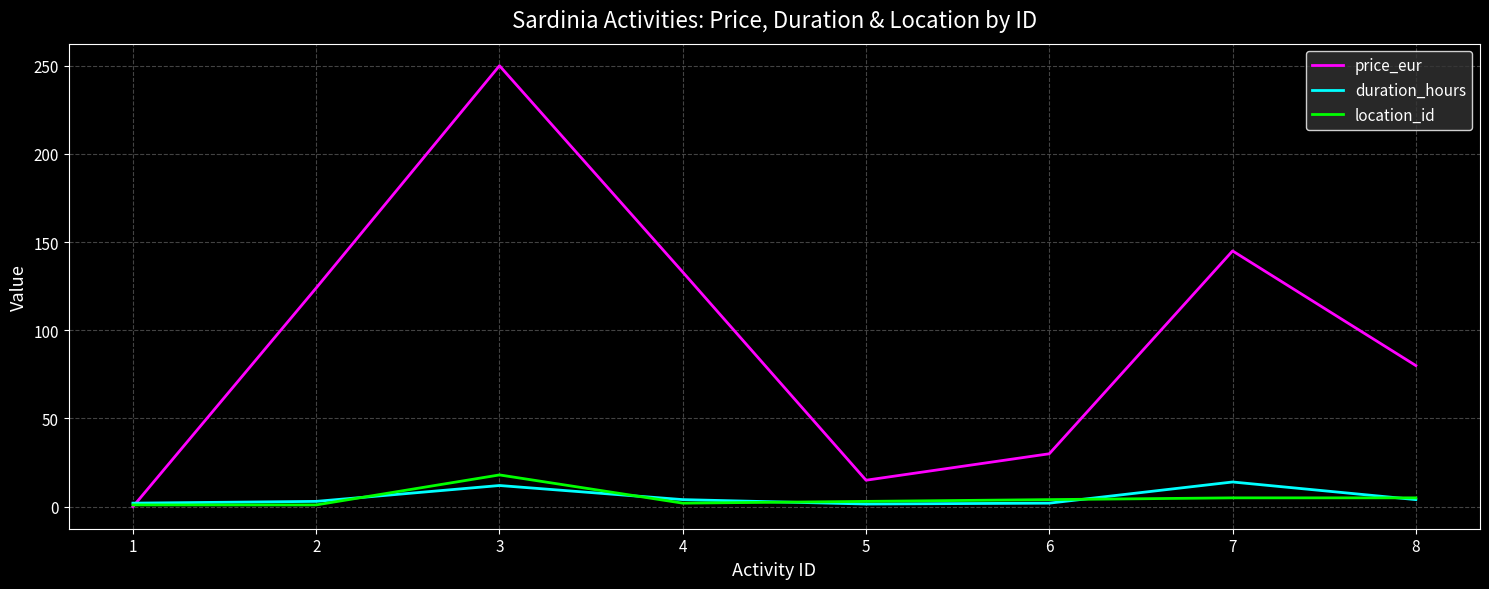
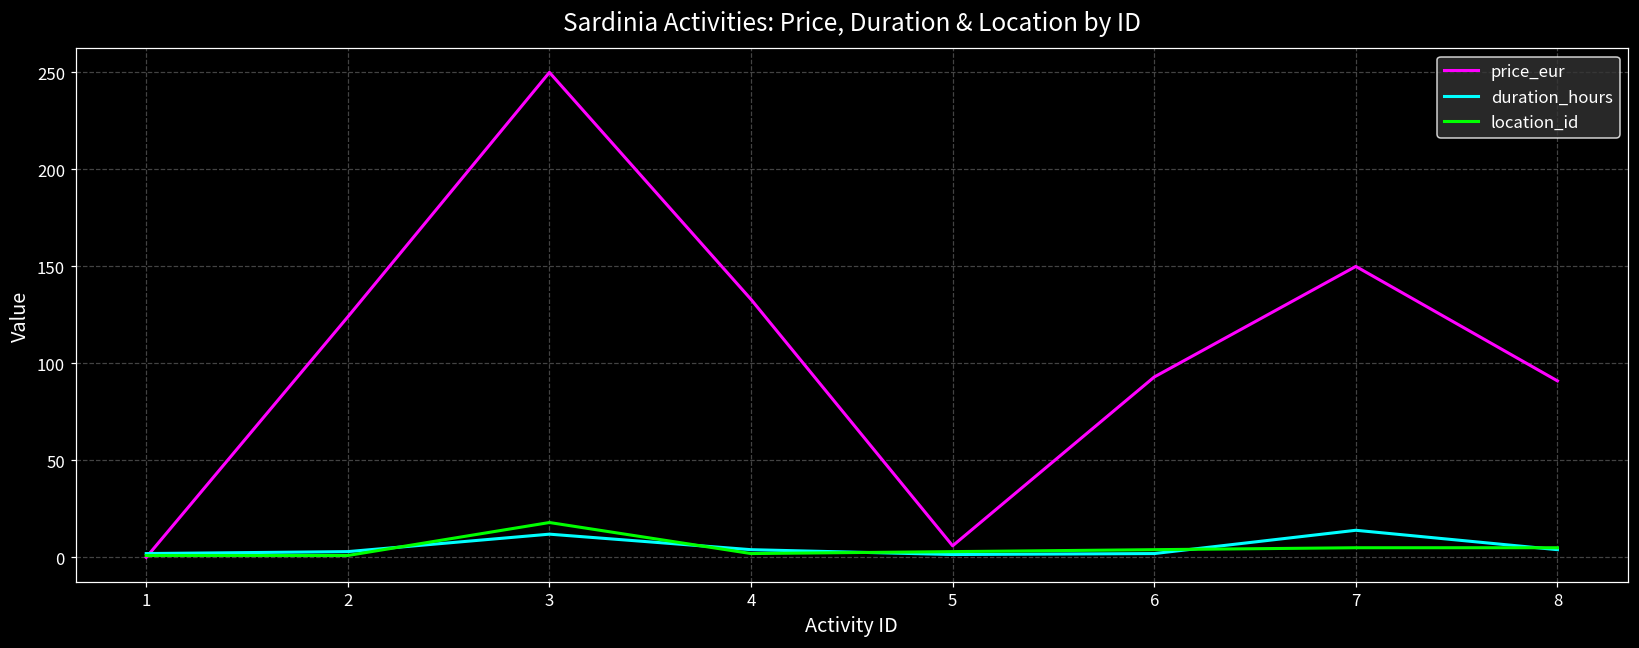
price_eur, 5: 15 -> 6
price_eur, 6: 30 -> 93
price_eur, 7: 145 -> 150
price_eur, 8: 80 -> 91
